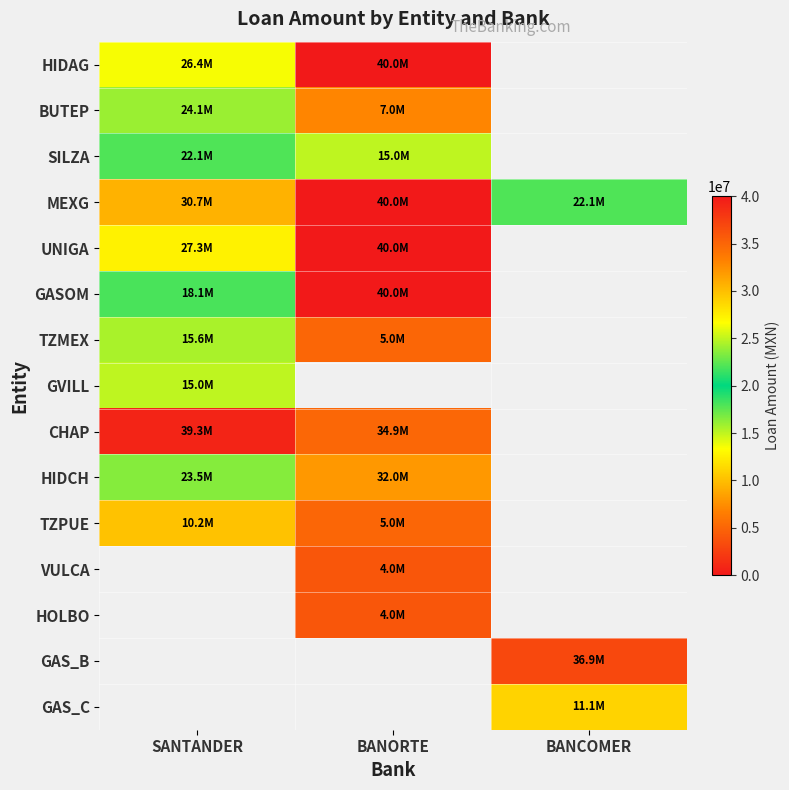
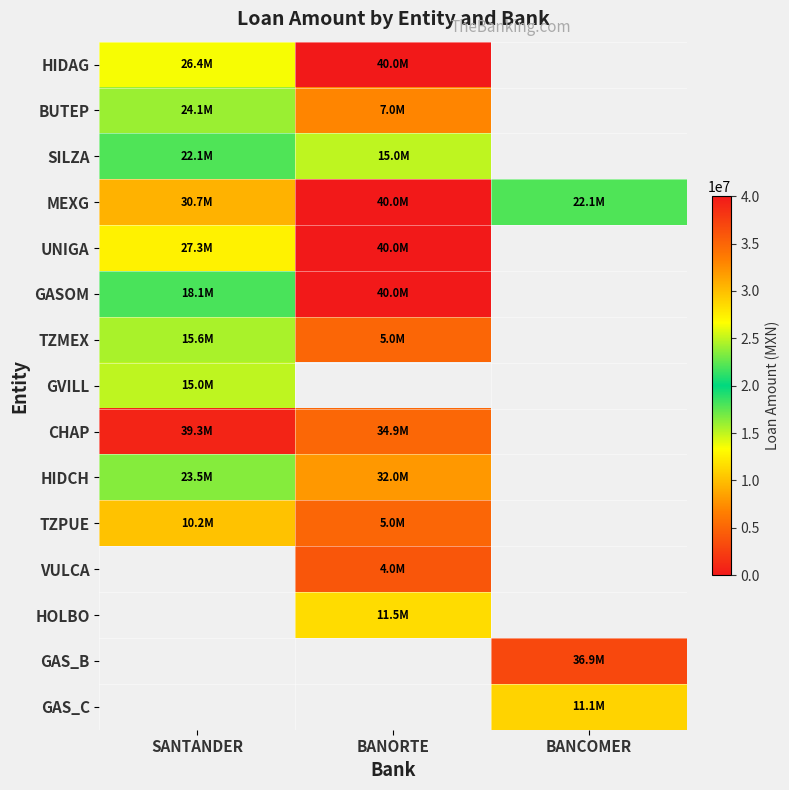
HOLBO, BANORTE: 4.0M -> 11.5M
